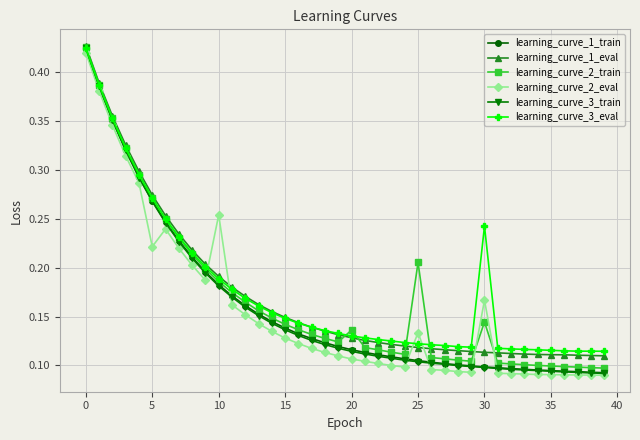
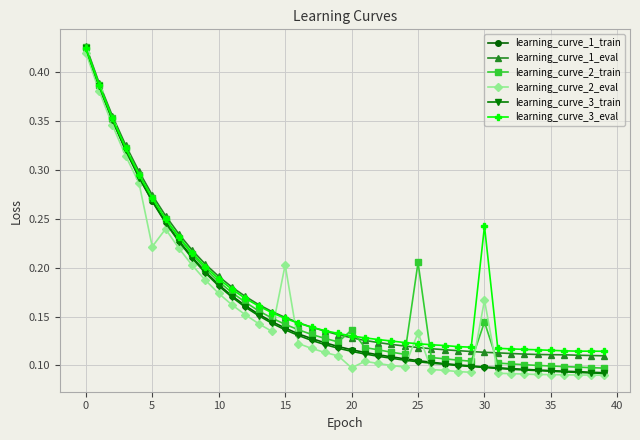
learning_curve_2_eval, 10: 0.25 -> 0.17
learning_curve_2_eval, 15: 0.13 -> 0.20
learning_curve_2_eval, 20: 0.11 -> 0.10
